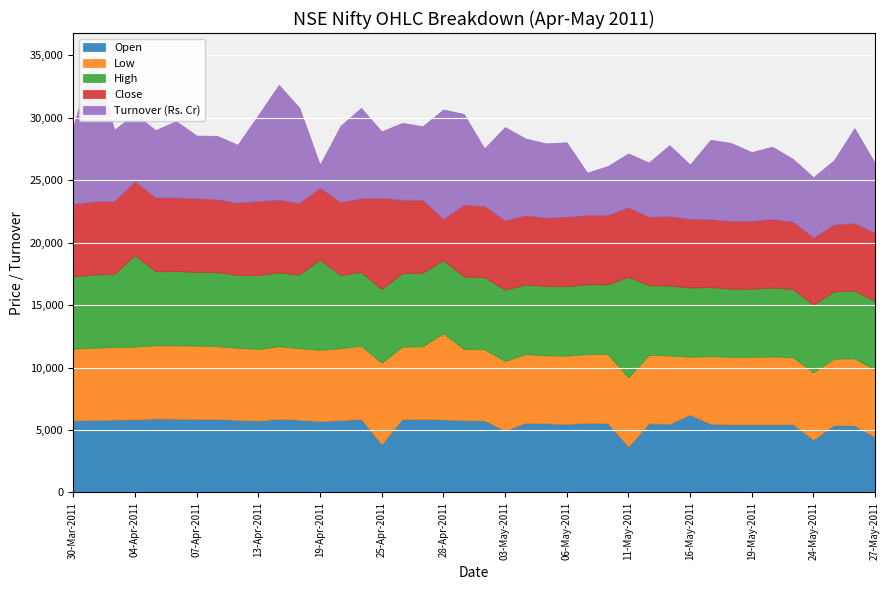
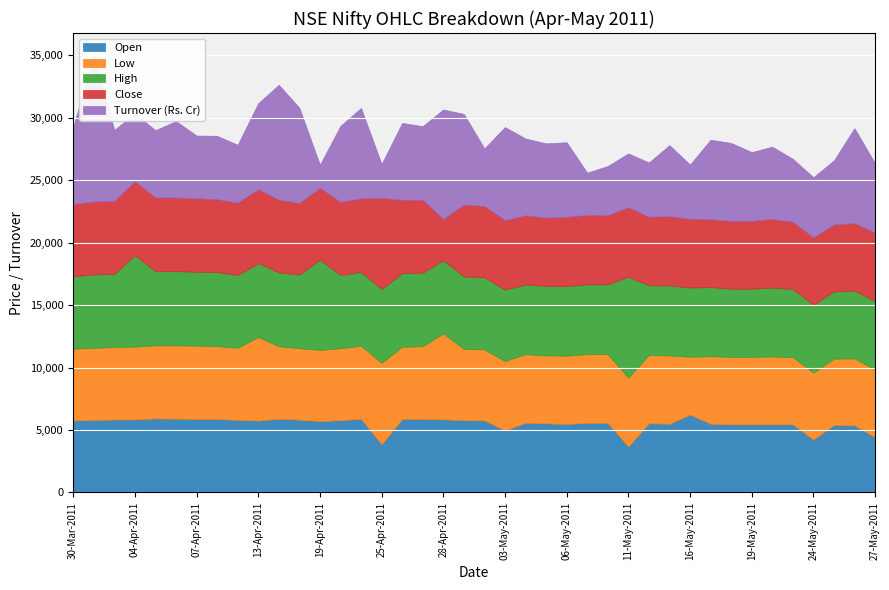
Low, 13-Apr-2011: 5,700 -> 6,700
Turnover (Rs. Cr), 25-Apr-2011: 5,300 -> 2,700
